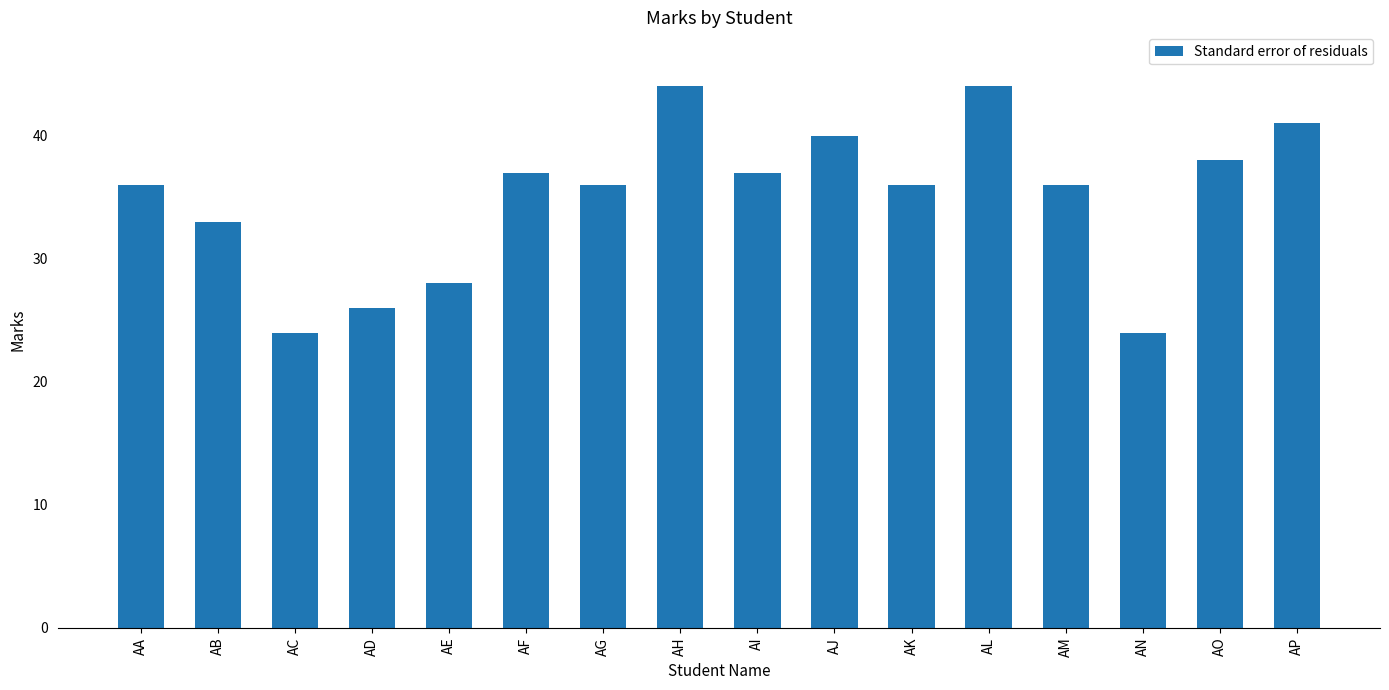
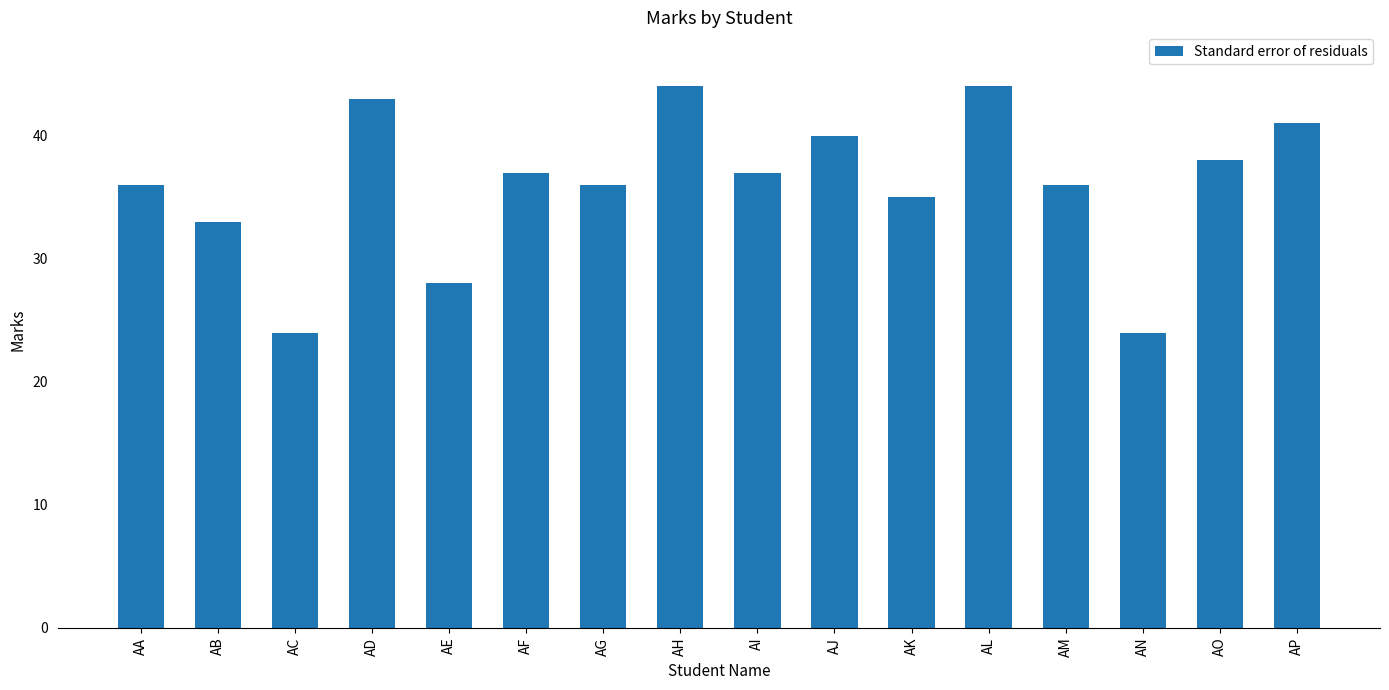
AD: 26 -> 43
AK: 36 -> 35
